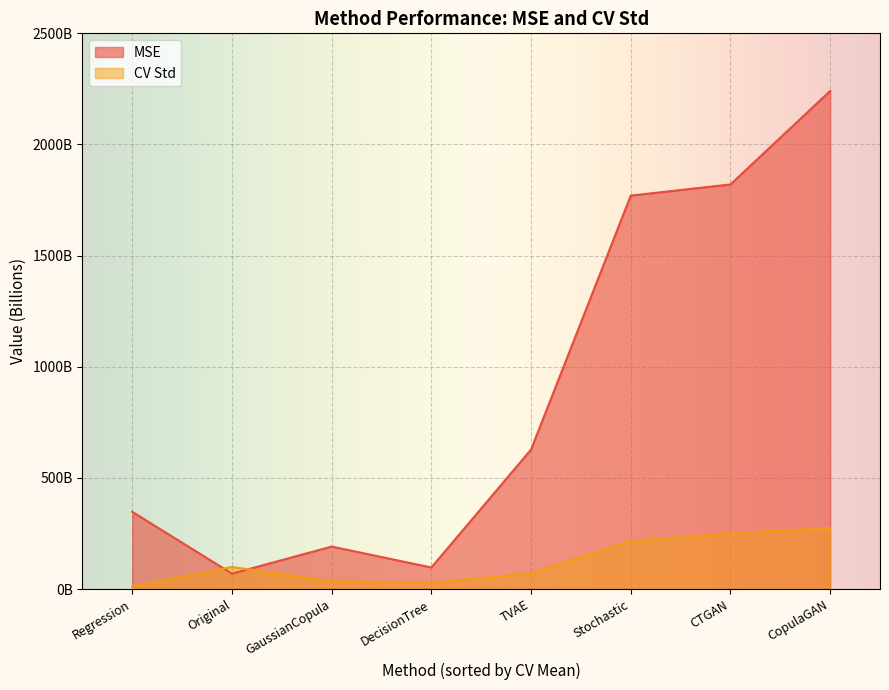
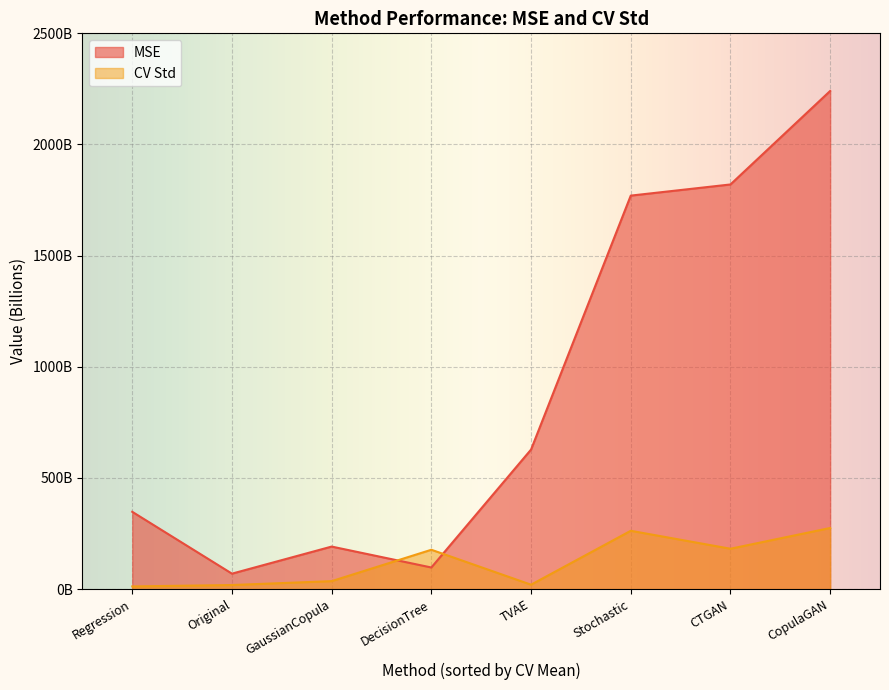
CV Std, Original: 100000000000 -> 20000000000
CV Std, DecisionTree: 30000000000 -> 180000000000
CV Std, TVAE: 70000000000 -> 20000000000
CV Std, Stochastic: 220000000000 -> 260000000000
CV Std, CTGAN: 250000000000 -> 180000000000
